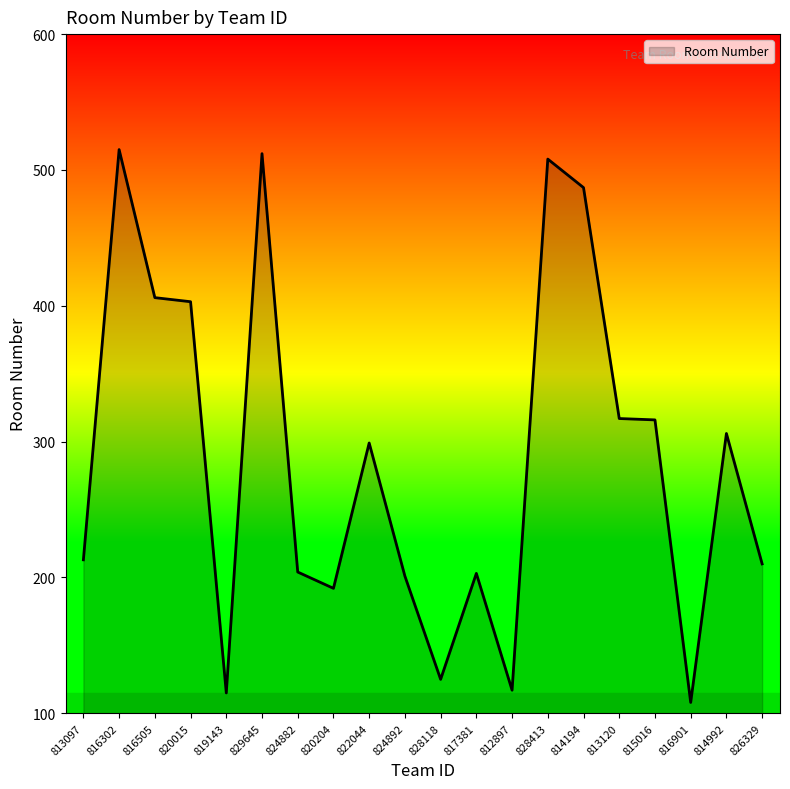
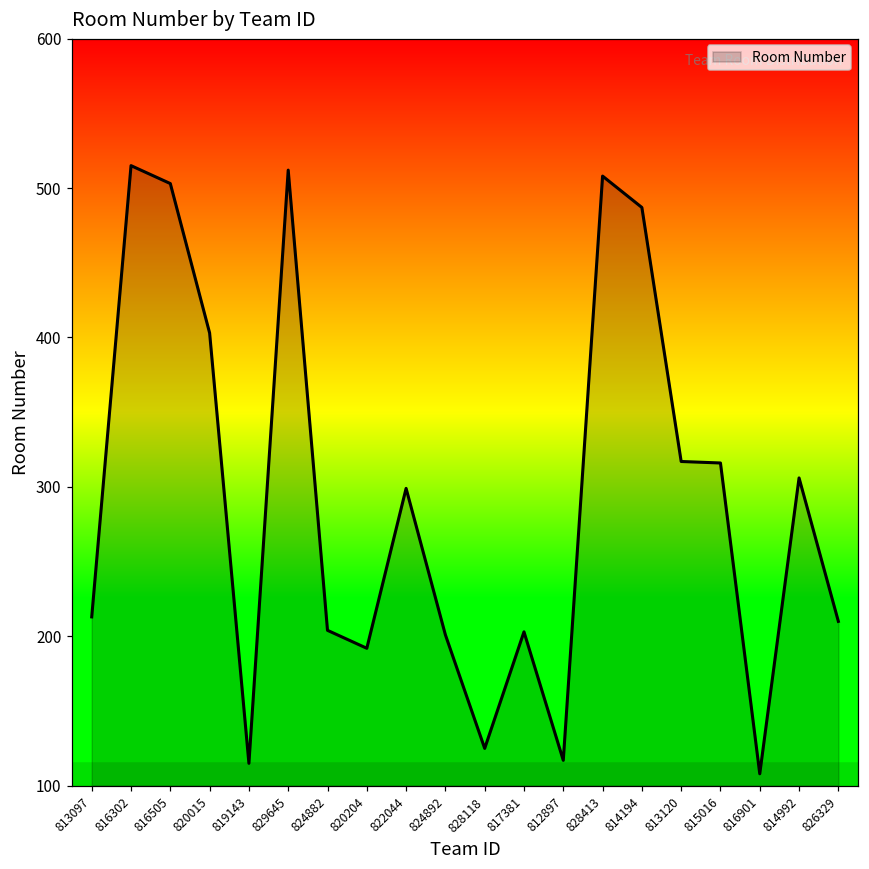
816505: 406 -> 503
